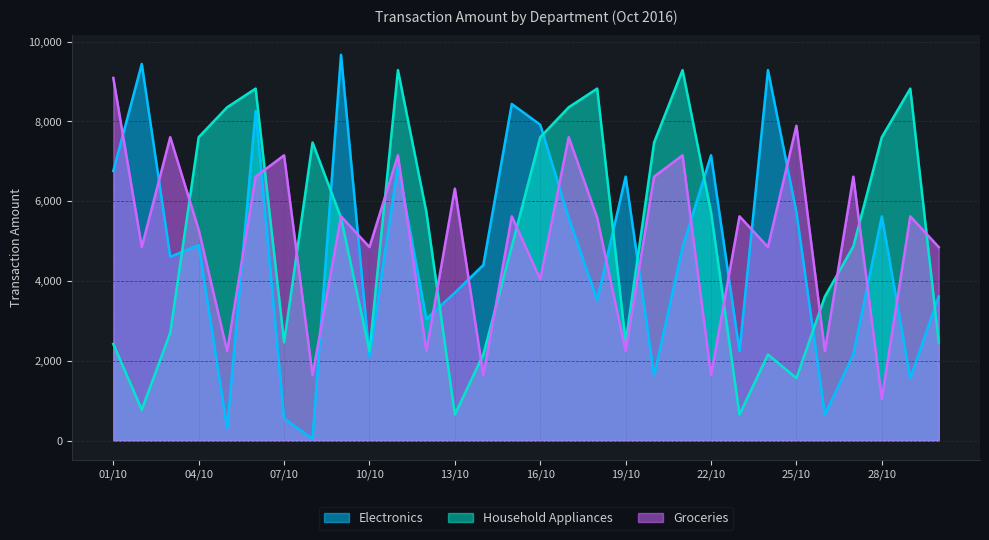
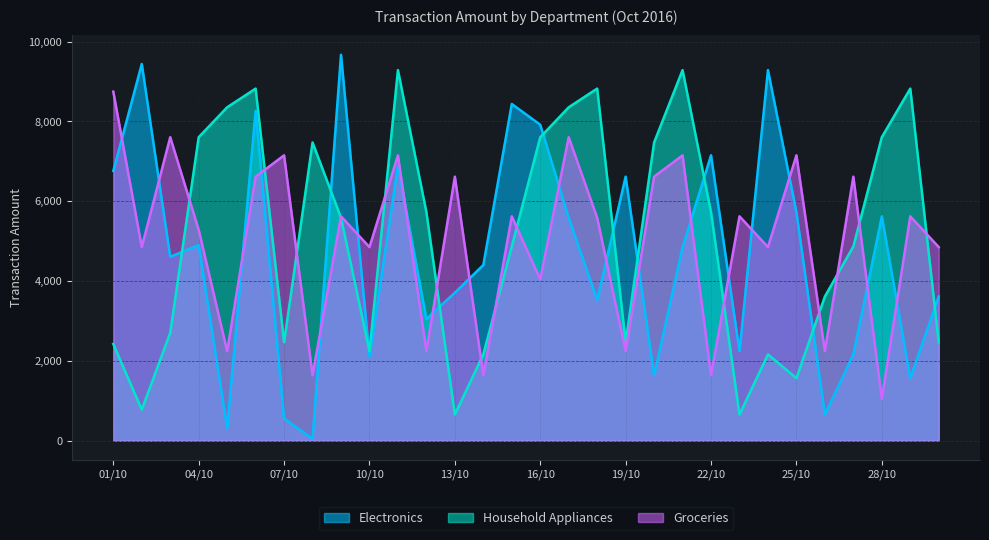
Groceries, 01/10: 9,100 -> 8,700
Groceries, 13/10: 6,300 -> 6,600
Groceries, 25/10: 7,900 -> 7,100
